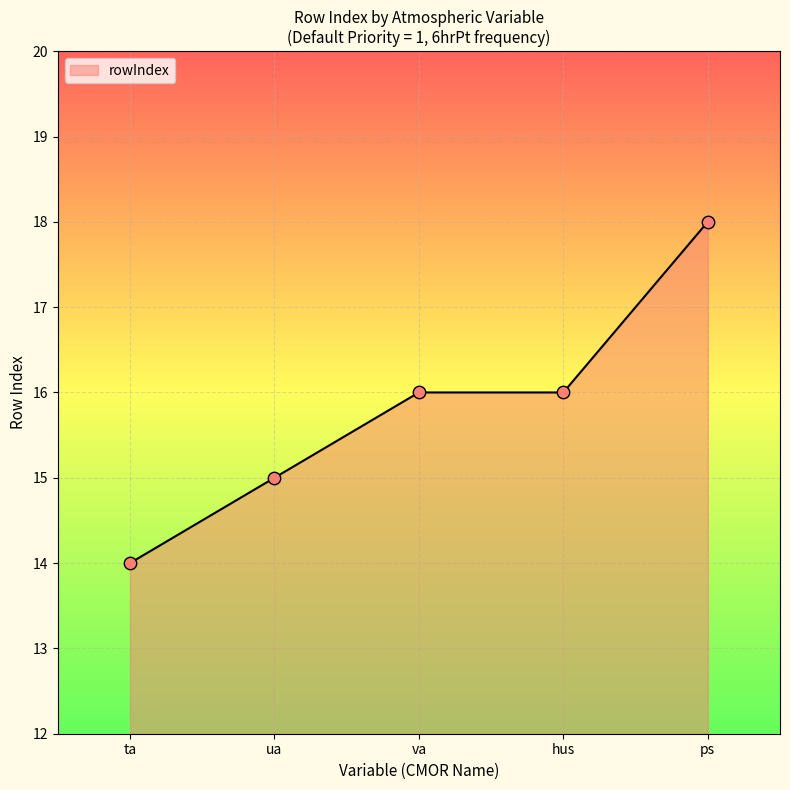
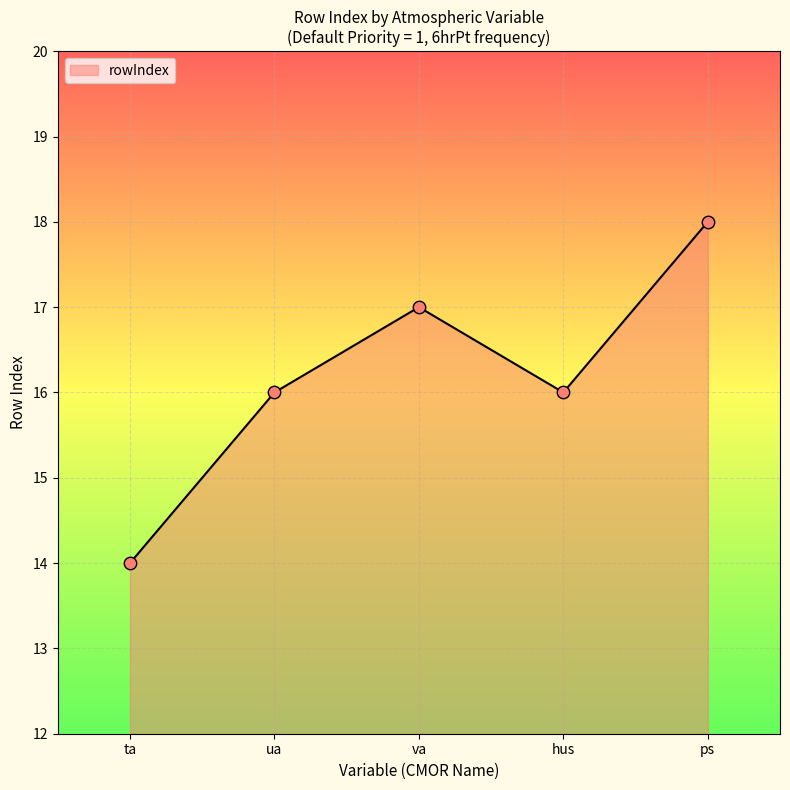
ua: 15 -> 16
va: 16 -> 17
